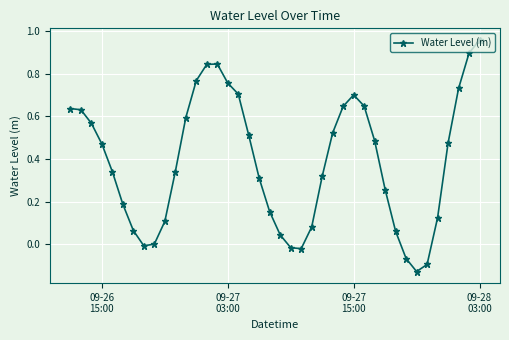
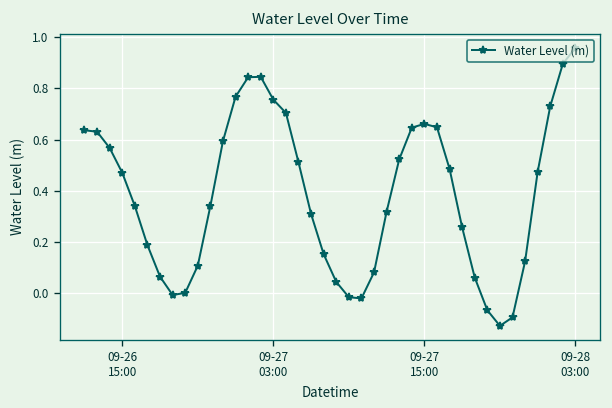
09-27 15:00: 0.70 -> 0.66
